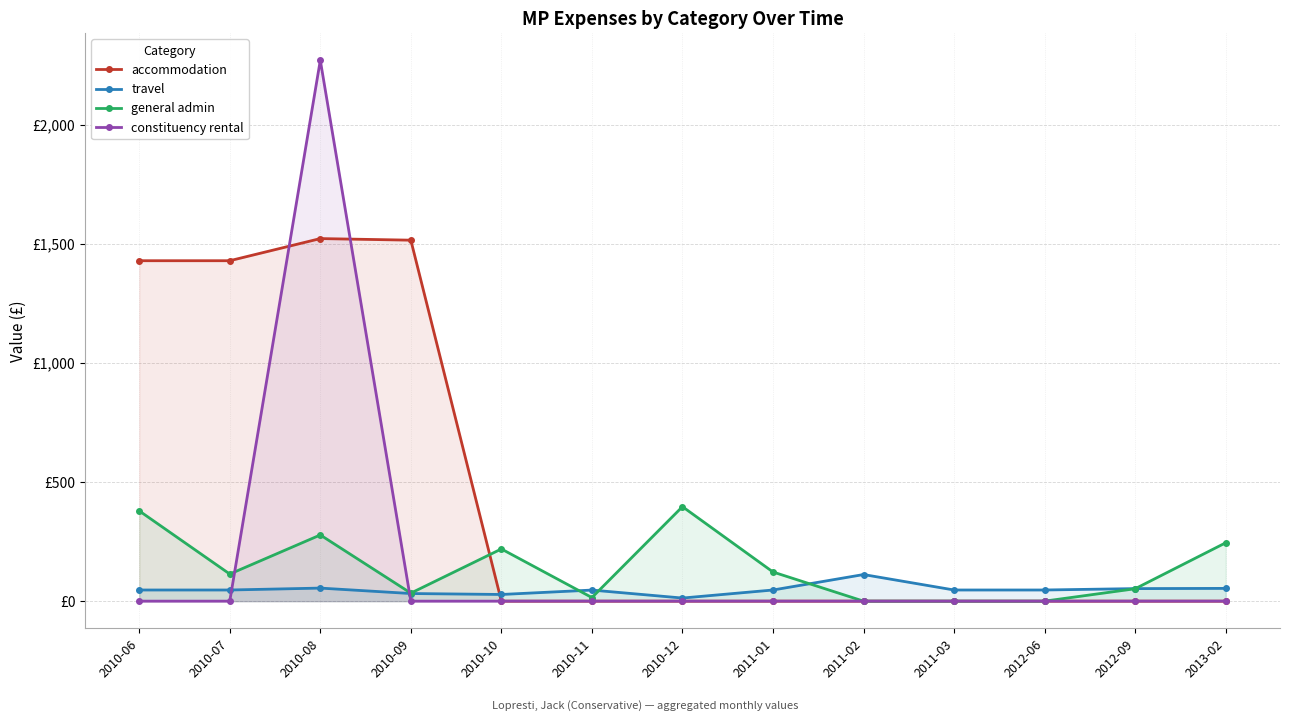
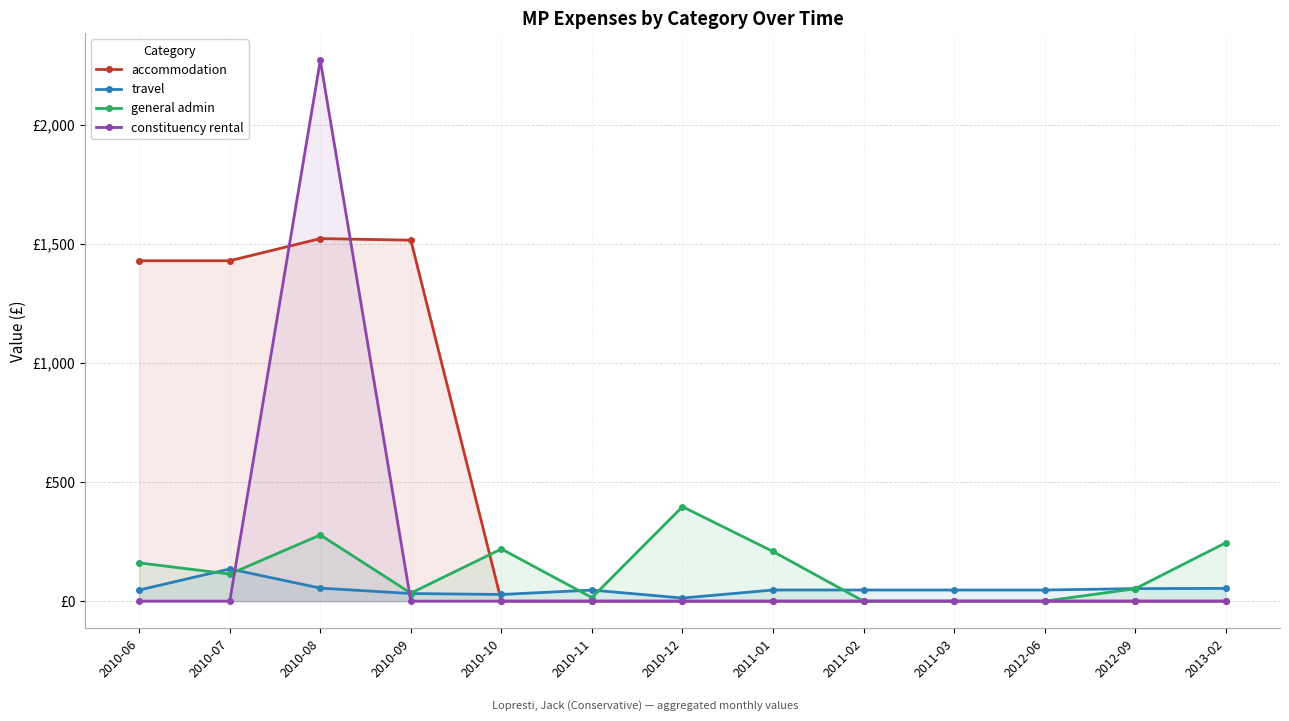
general admin, 2010-06: £380 -> £160
travel, 2010-07: £50 -> £140
general admin, 2011-01: £120 -> £210
travel, 2011-02: £110 -> £50
